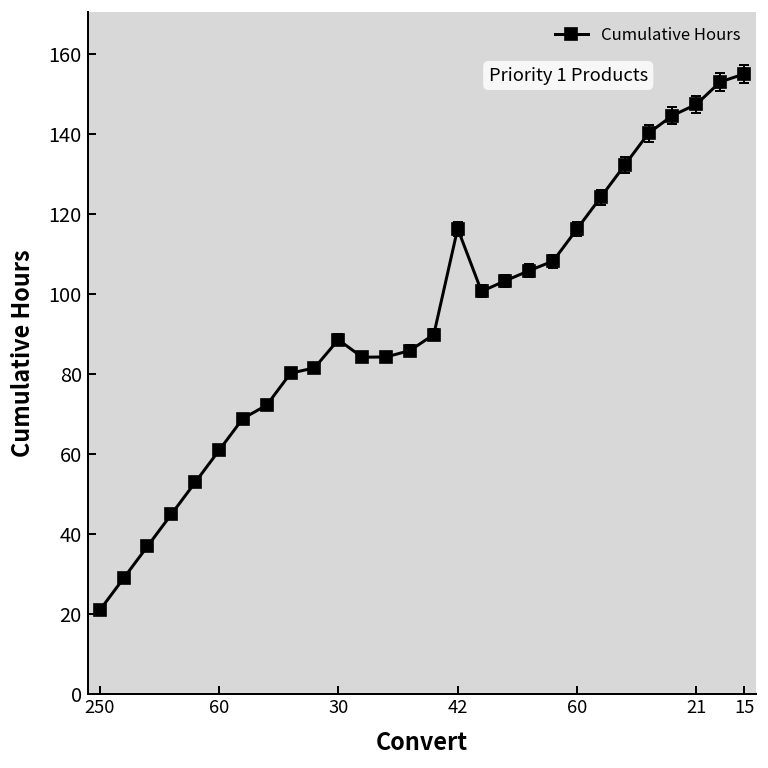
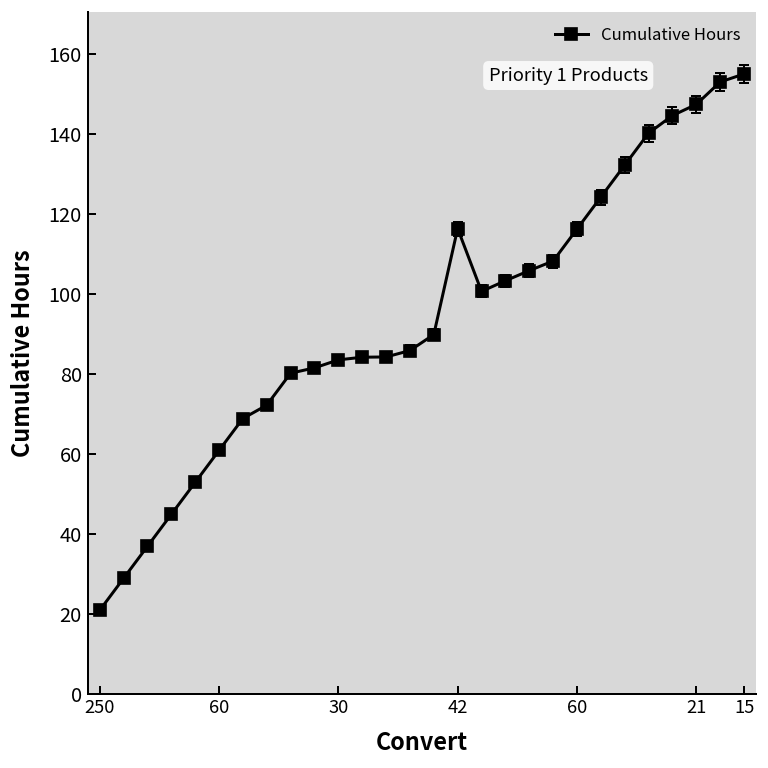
Cumulative Hours, 30: 89 -> 83
